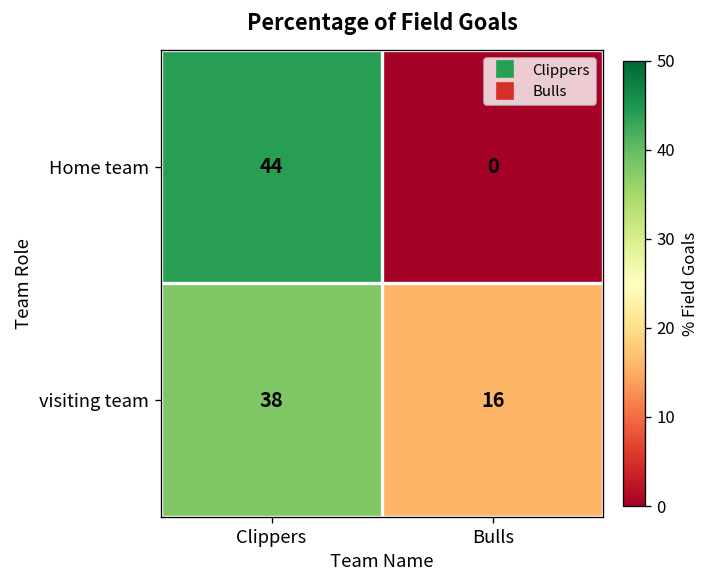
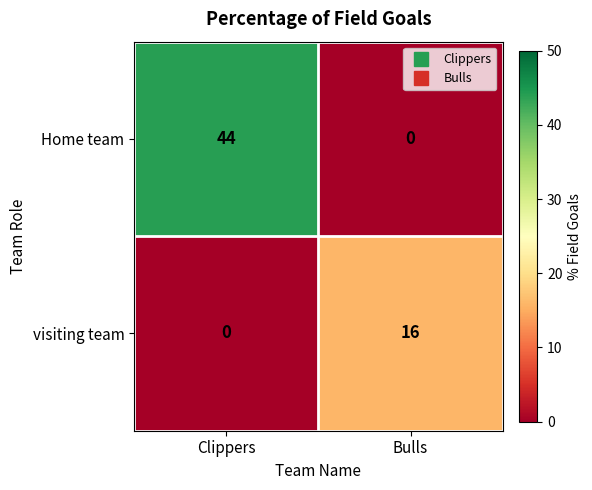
visiting team, Clippers: 38 -> 0
